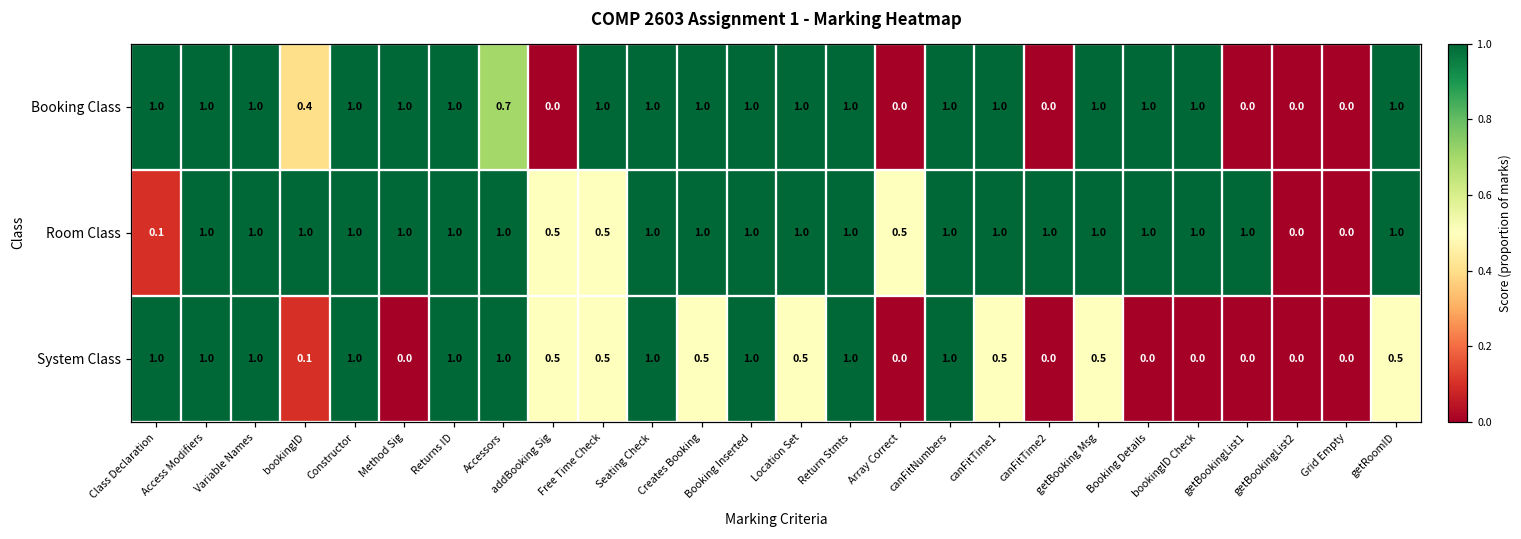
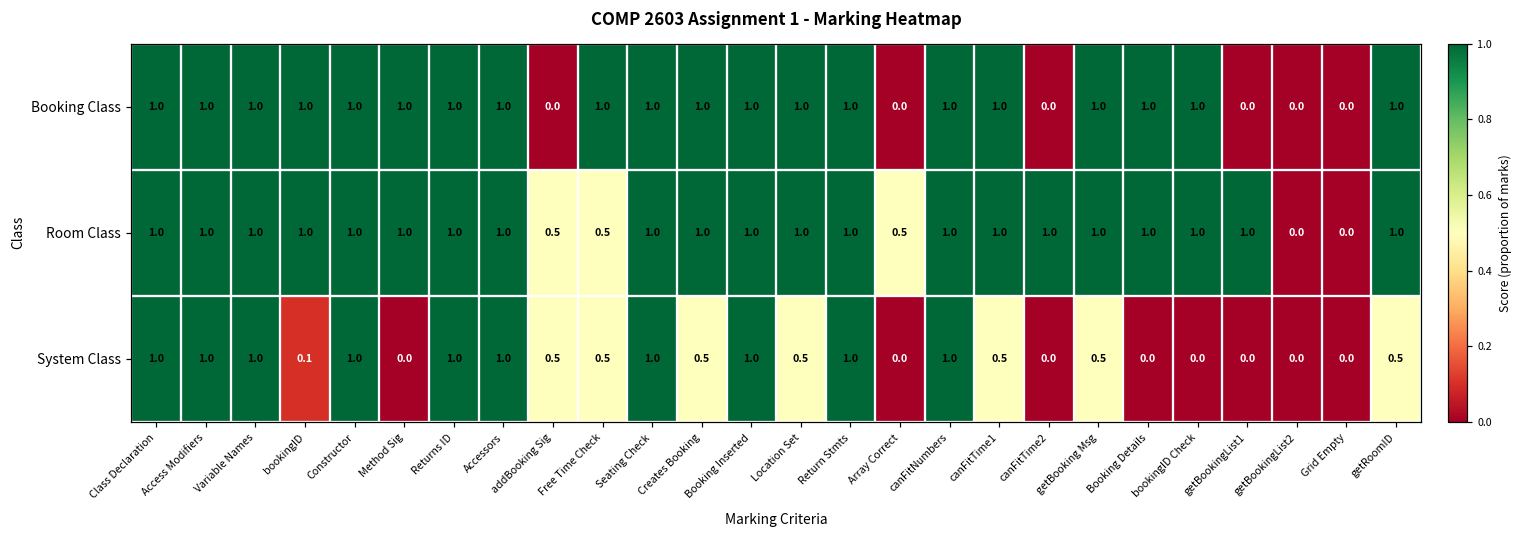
Booking Class, bookingID: 0.4 -> 1.0
Booking Class, Accessors: 0.7 -> 1.0
Room Class, Class Declaration: 0.1 -> 1.0
